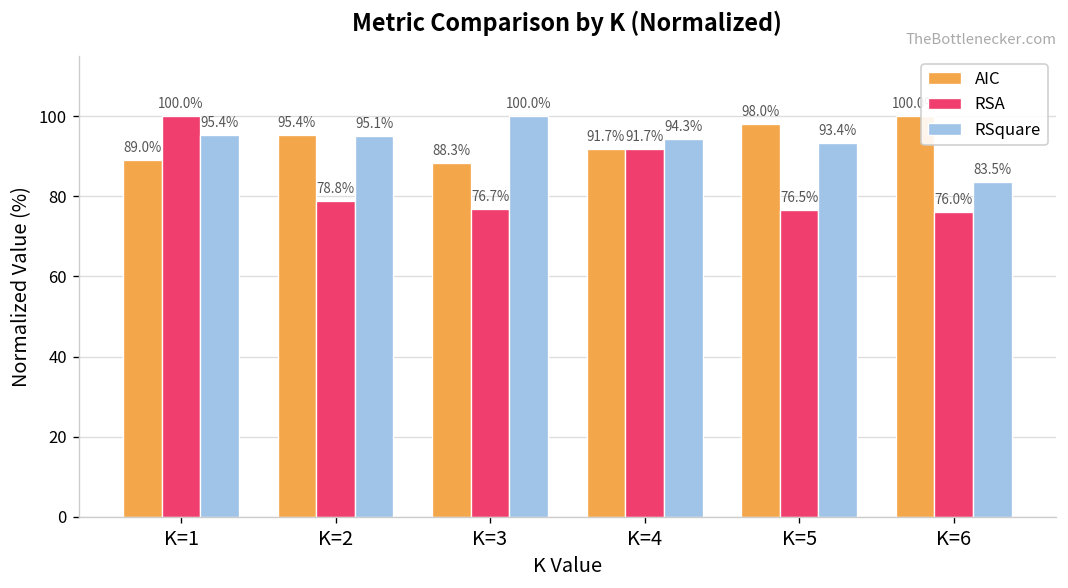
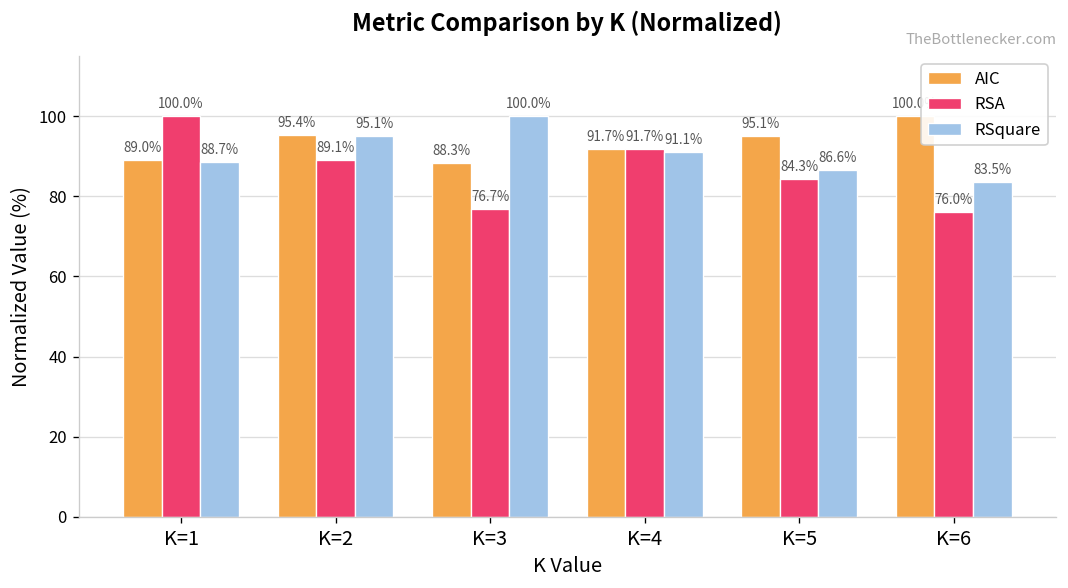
RSquare, K=1: 95.4% -> 88.7%
RSA, K=2: 78.8% -> 89.1%
RSquare, K=4: 94.3% -> 91.1%
AIC, K=5: 98.0% -> 95.1%
RSA, K=5: 76.5% -> 84.3%
RSquare, K=5: 93.4% -> 86.6%
